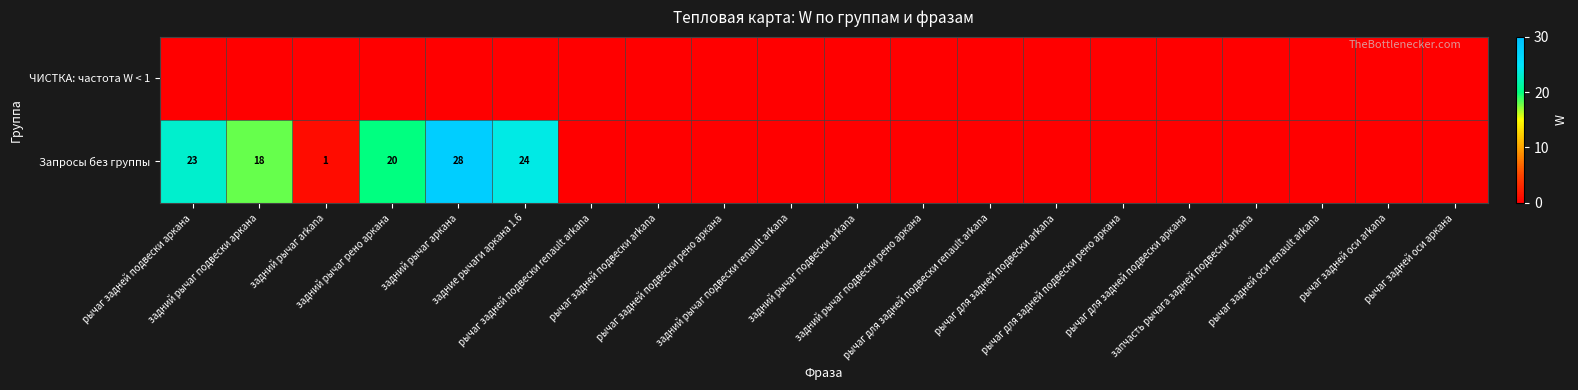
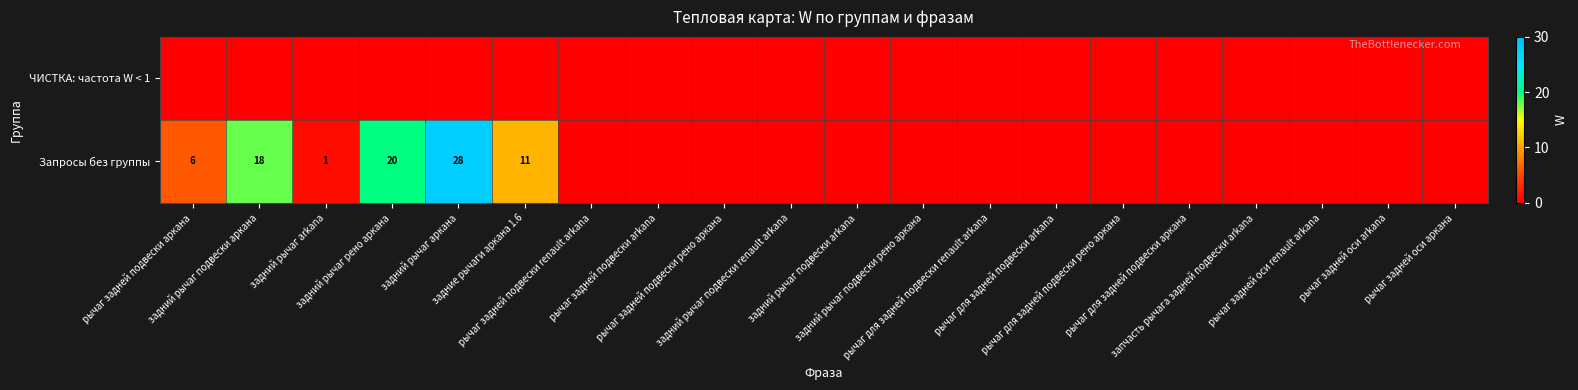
Запросы без группы, рычаг задней подвески аркана: 23 -> 6
Запросы без группы, задние рычаги аркана 1.6: 24 -> 11
